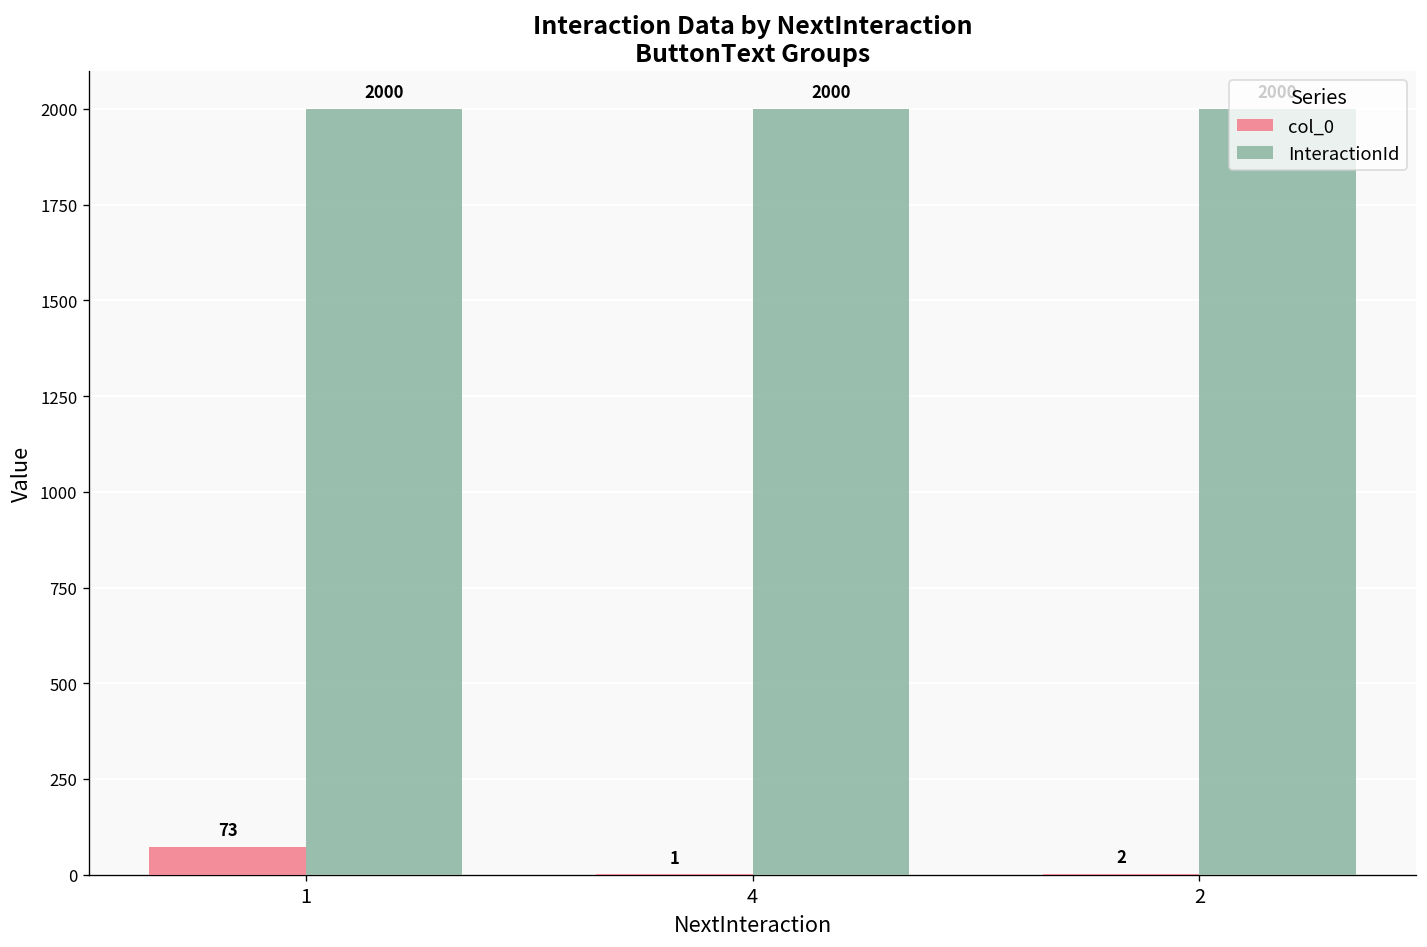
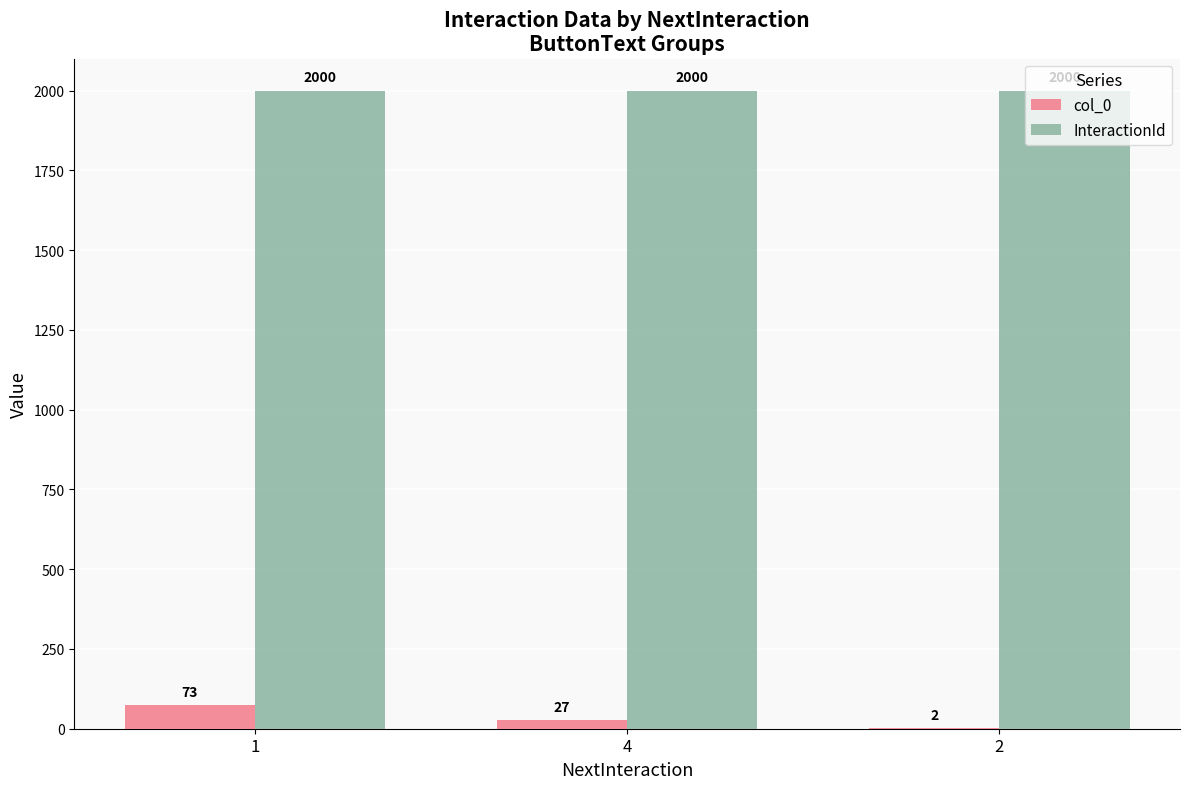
col_0, 4: 1 -> 27
